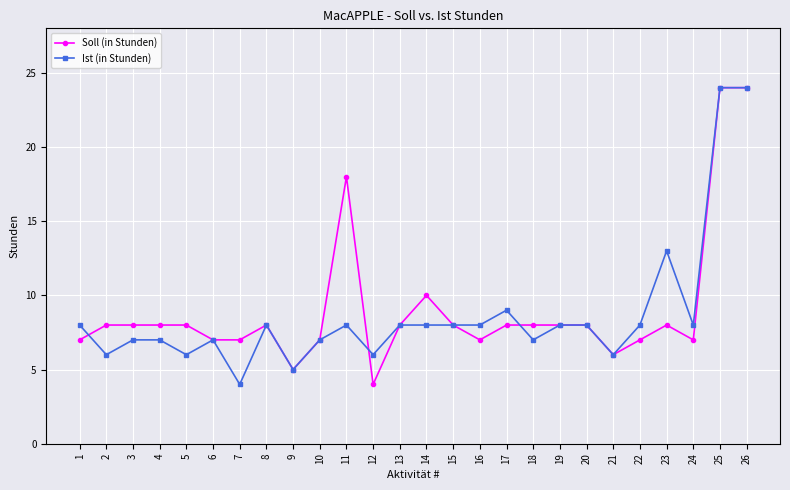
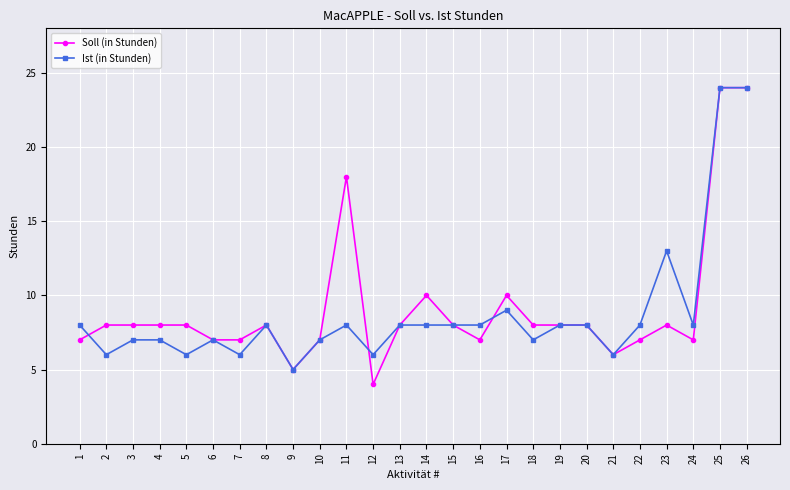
Ist (in Stunden), 7: 4 -> 6
Soll (in Stunden), 17: 8 -> 10
